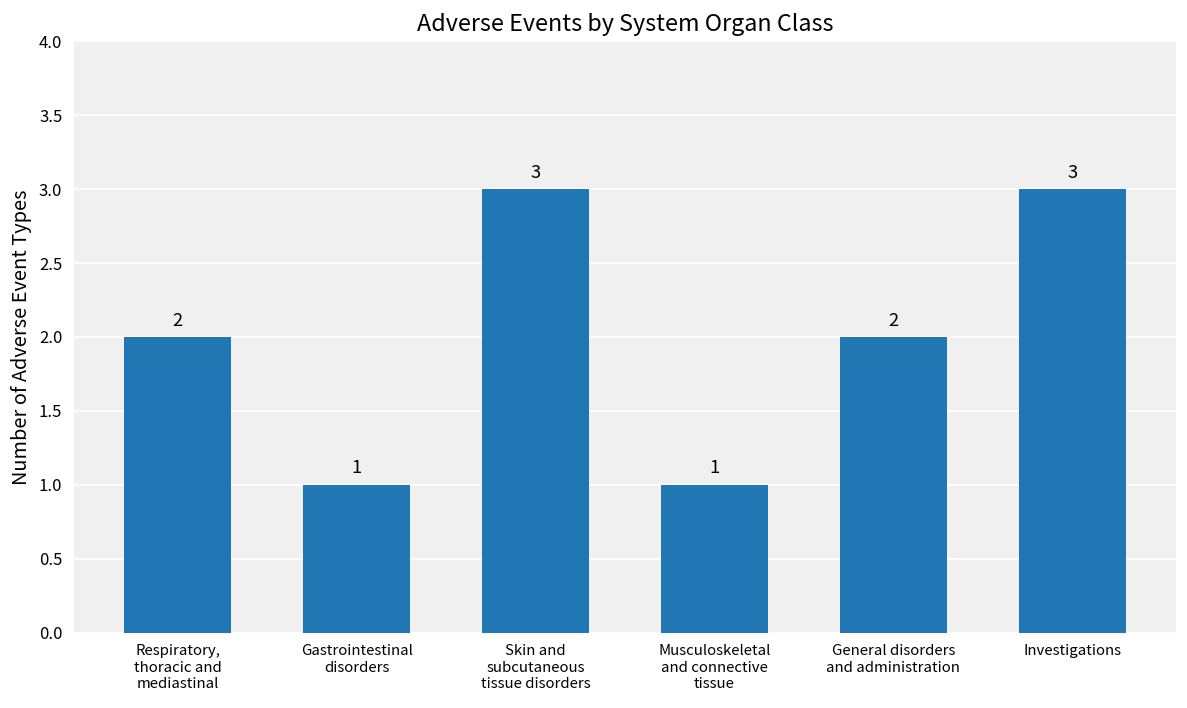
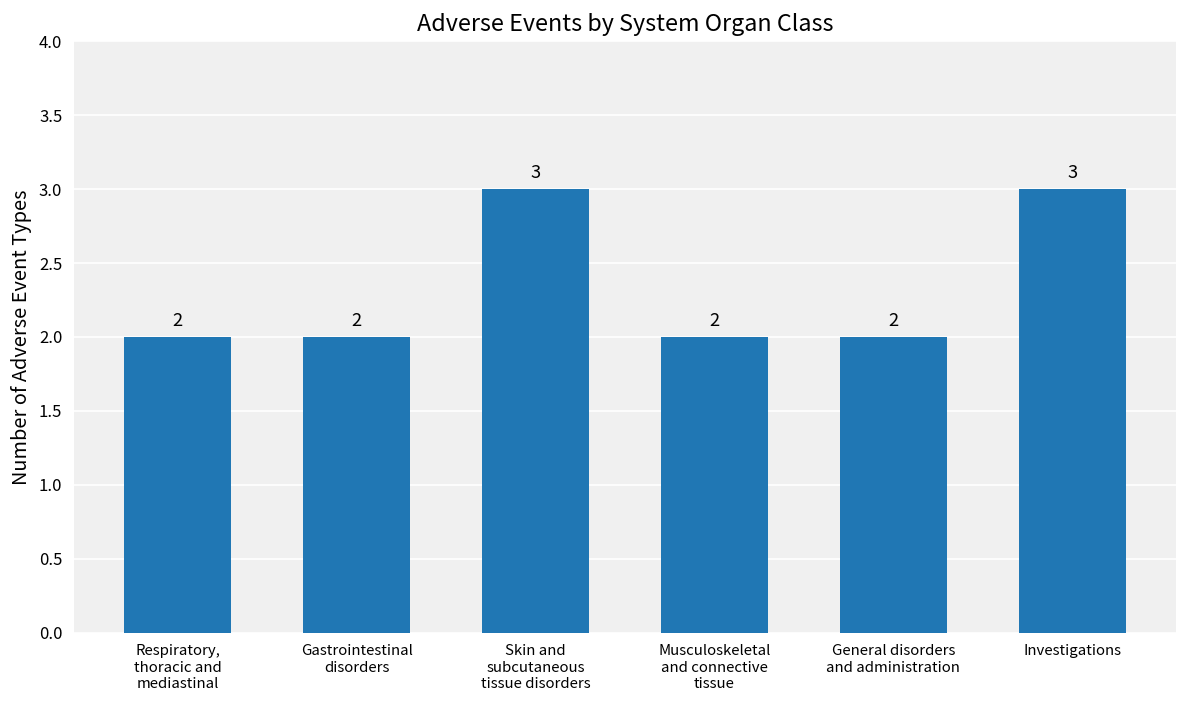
Gastrointestinal disorders: 1 -> 2
Musculoskeletal and connective tissue: 1 -> 2
